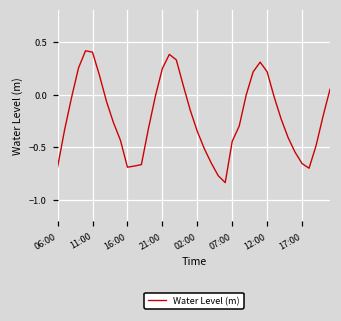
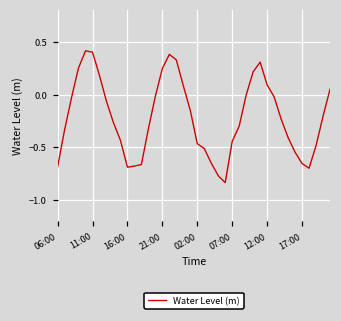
02:00: -0.3 -> -0.5
12:00: 0.2 -> 0.1
